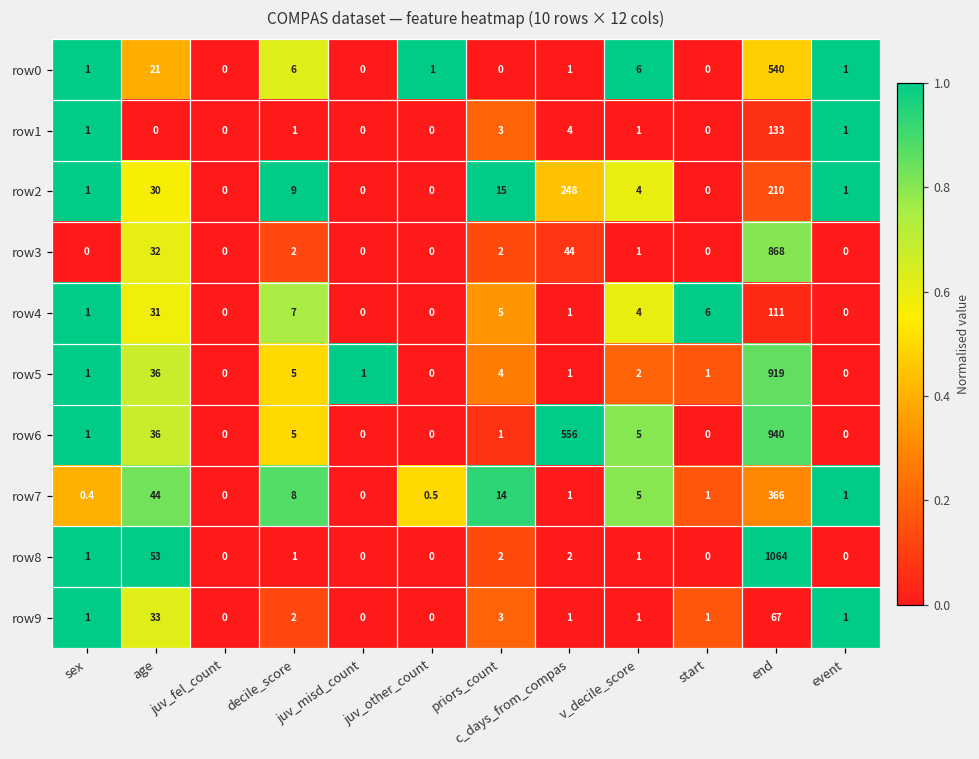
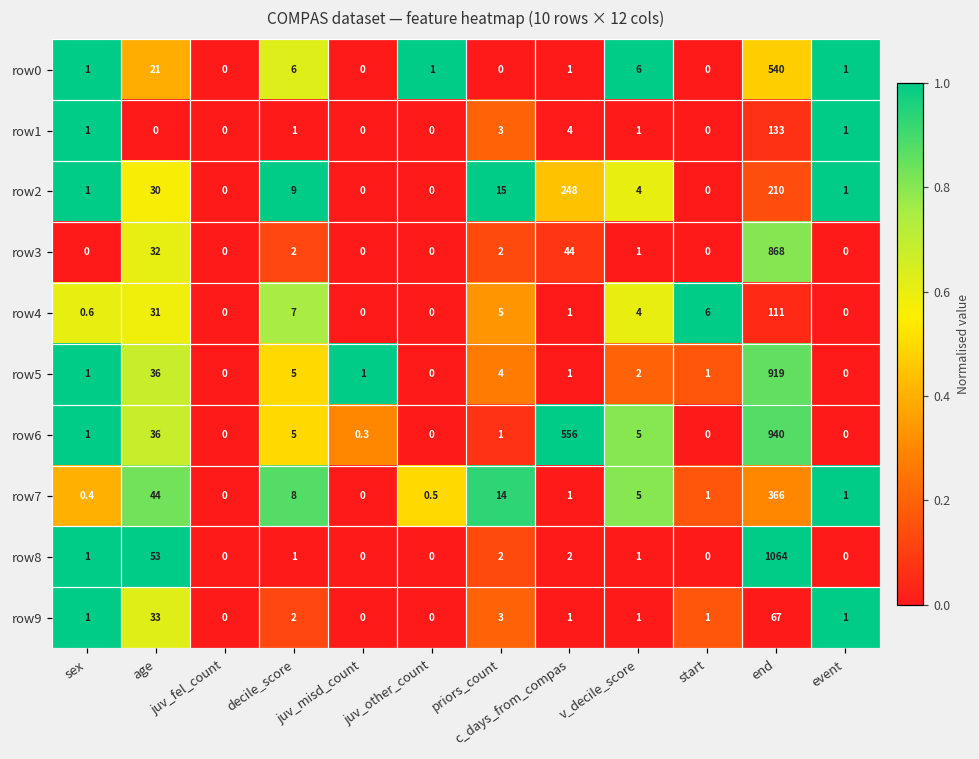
row4, sex: 1 -> 0.6
row6, juv_misd_count: 0 -> 0.3
